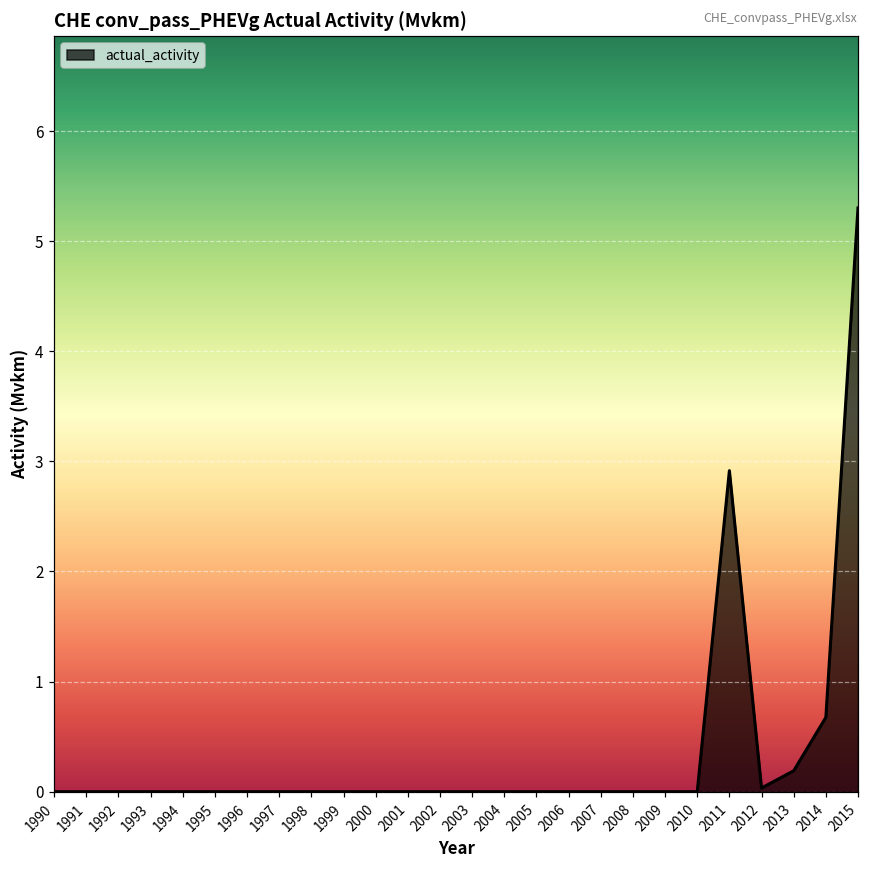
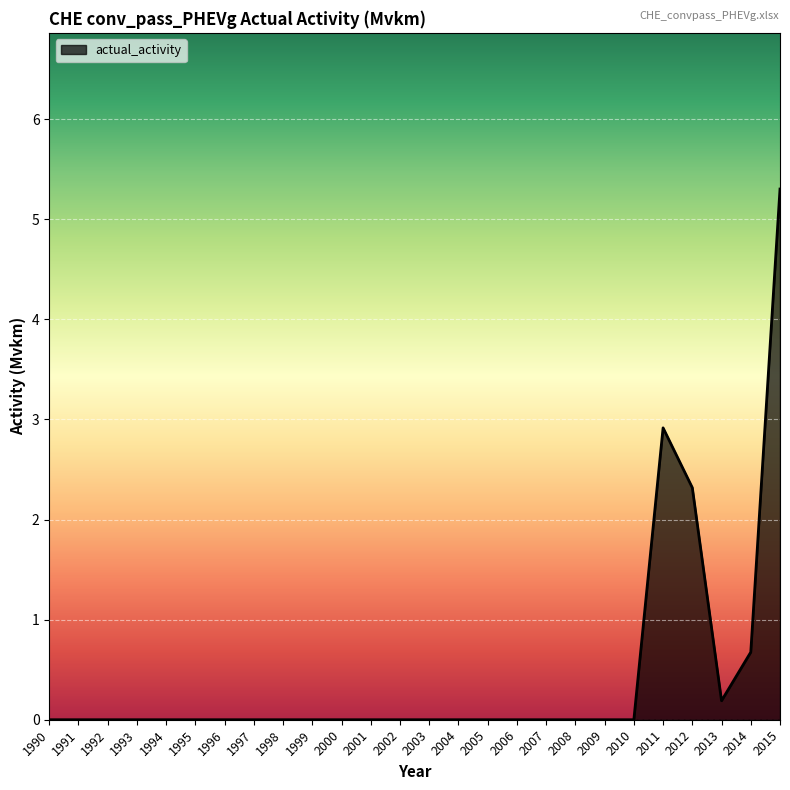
2012: 0.03 -> 2.32
